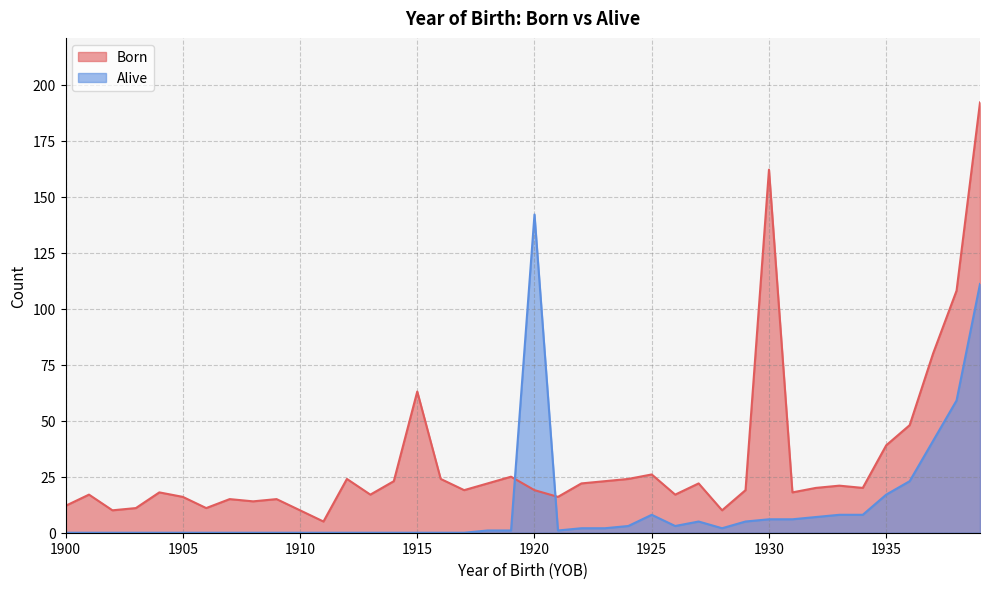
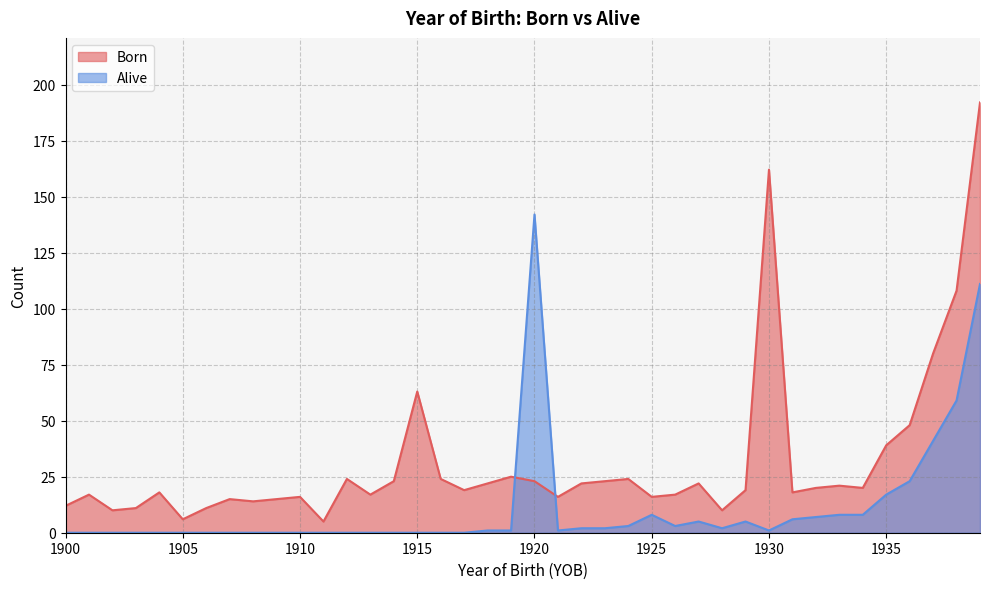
Born, 1905: 16 -> 6
Born, 1910: 10 -> 16
Born, 1920: 19 -> 23
Born, 1925: 26 -> 16
Alive, 1930: 6 -> 1
